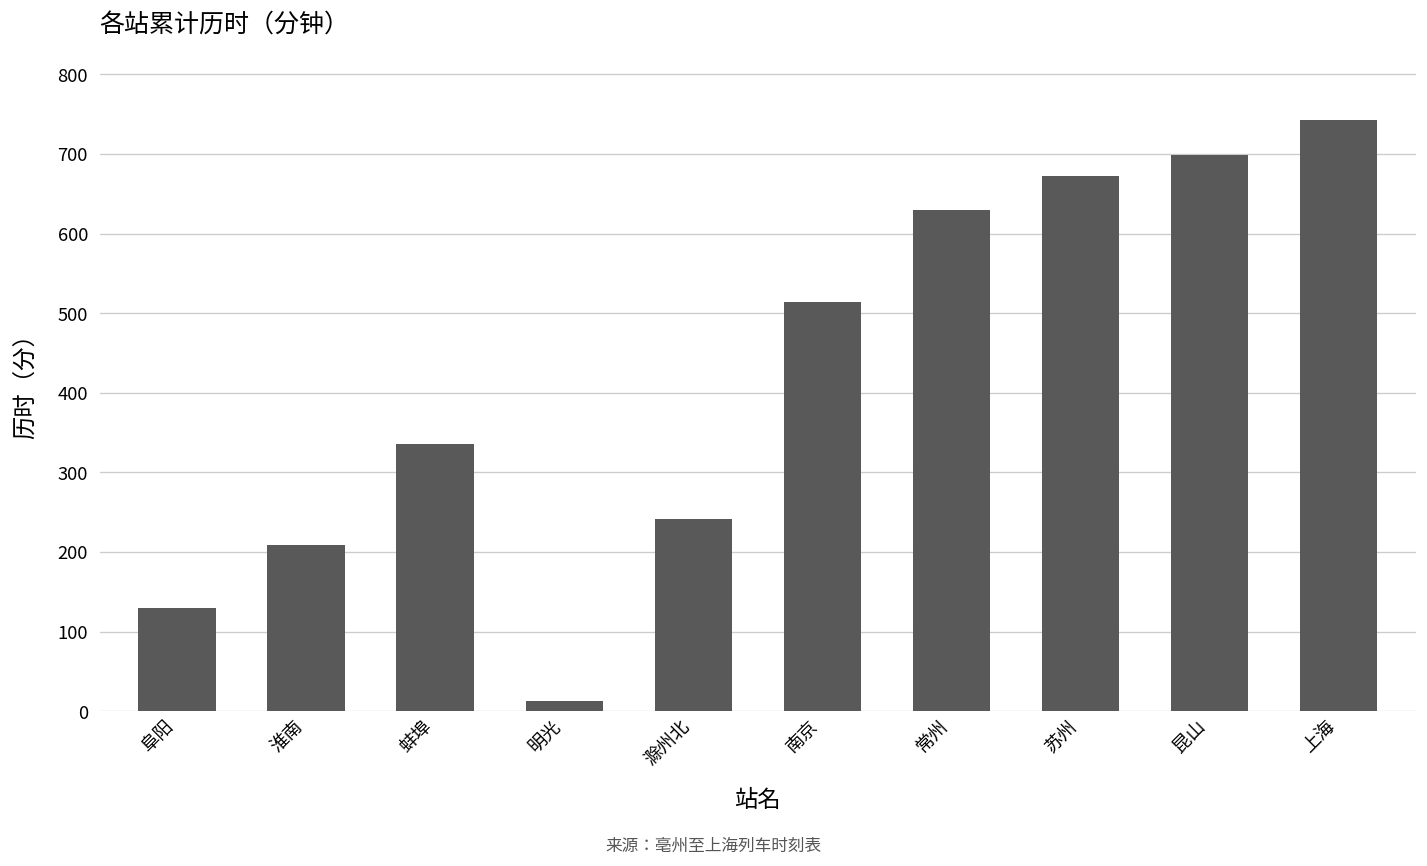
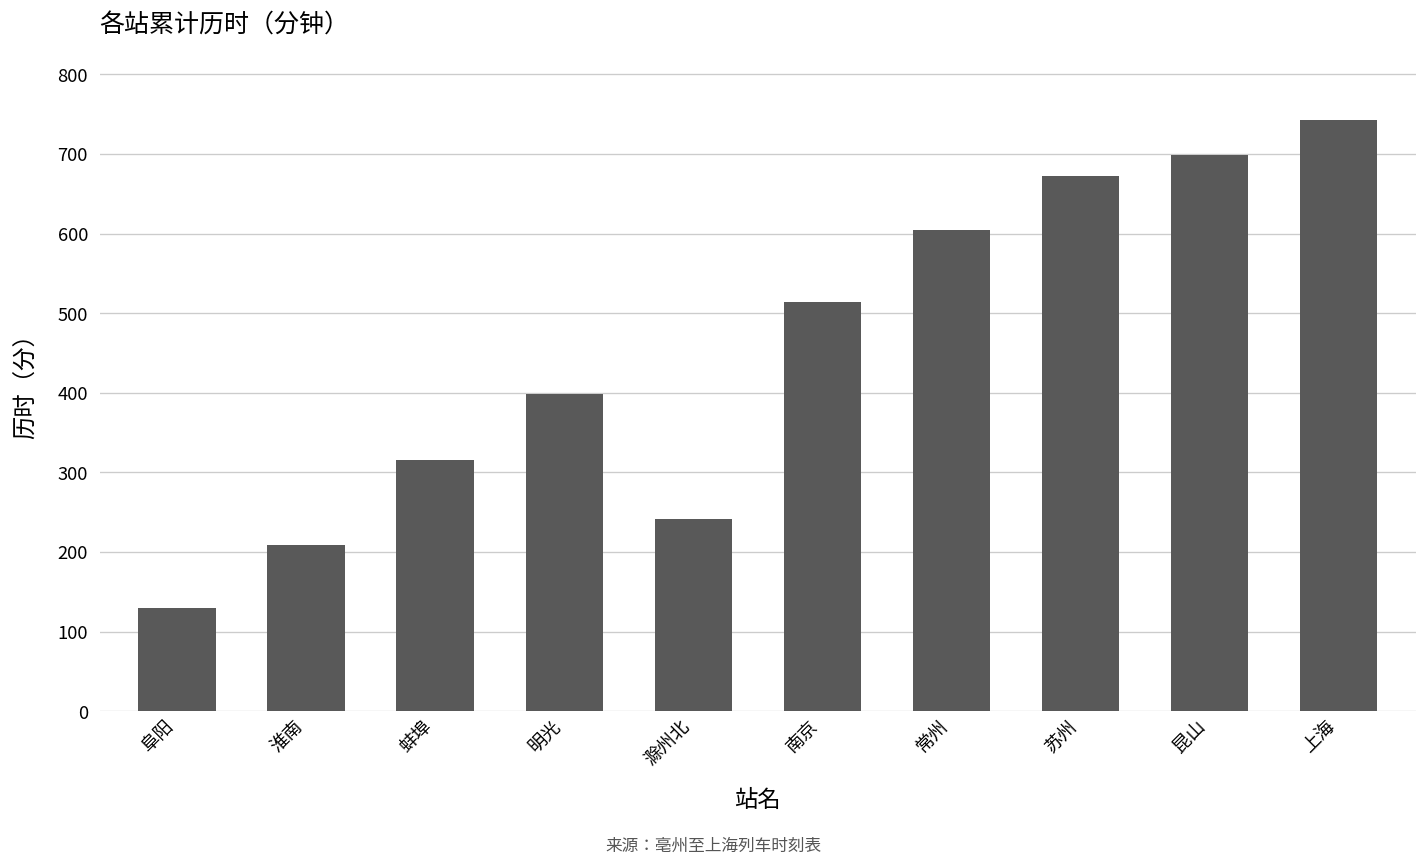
蚌埠: 340 -> 320
明光: 10 -> 400
常州: 630 -> 600
